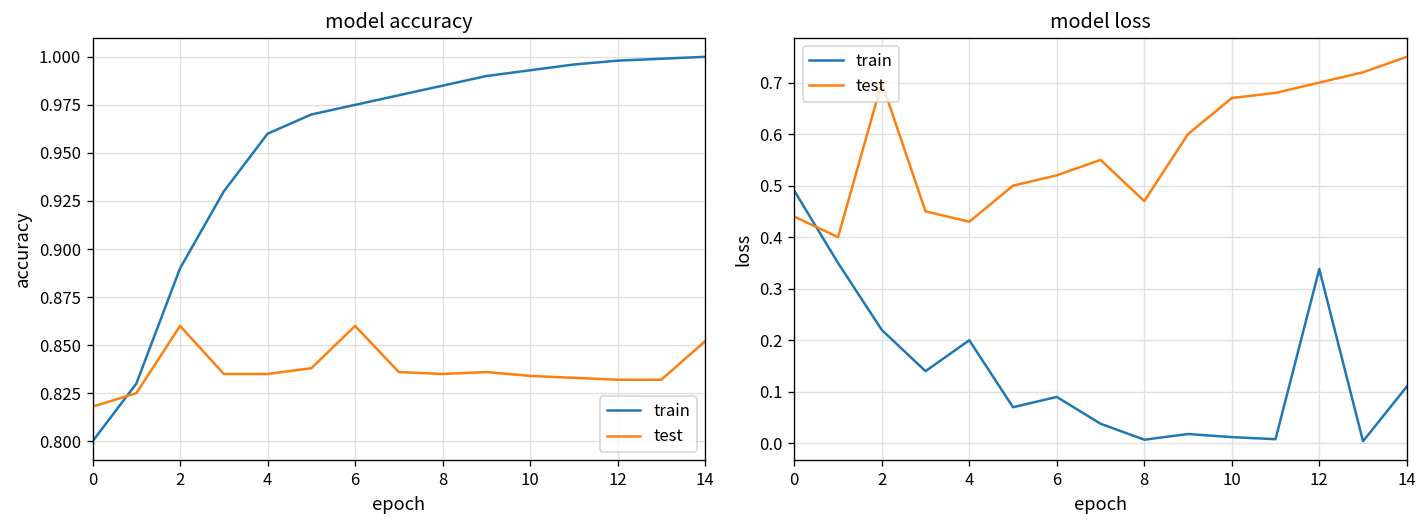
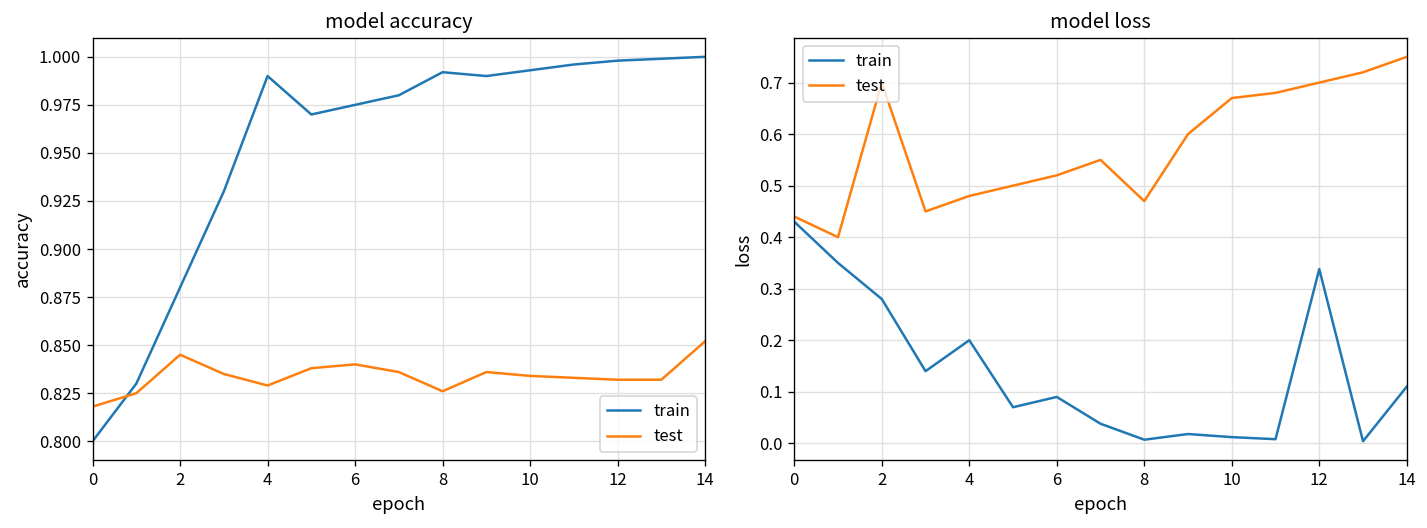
model accuracy, train, 2: 0.89 -> 0.88
model accuracy, test, 2: 0.860 -> 0.845
model accuracy, train, 4: 0.96 -> 0.99
model accuracy, test, 4: 0.835 -> 0.829
model accuracy, test, 6: 0.86 -> 0.84
model accuracy, train, 8: 0.985 -> 0.992
model accuracy, test, 8: 0.835 -> 0.826
model loss, train, 0: 0.49 -> 0.43
model loss, train, 2: 0.22 -> 0.28
model loss, test, 4: 0.43 -> 0.48
